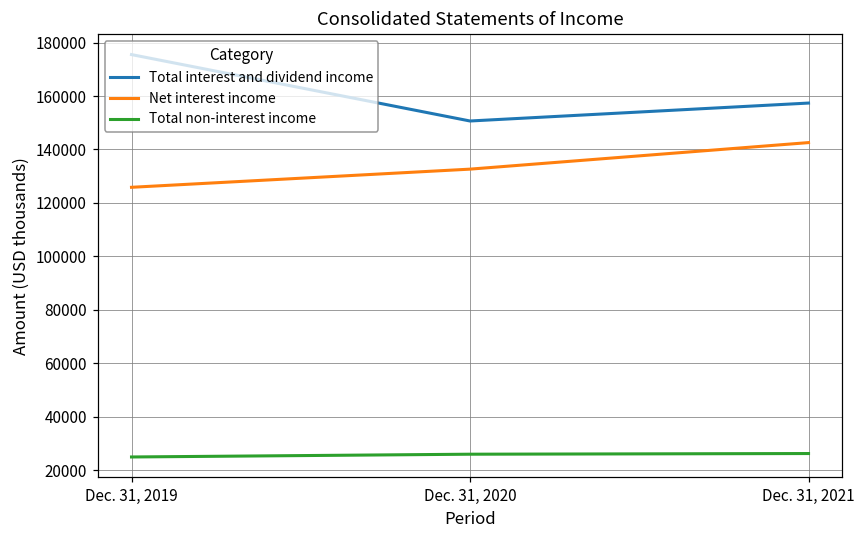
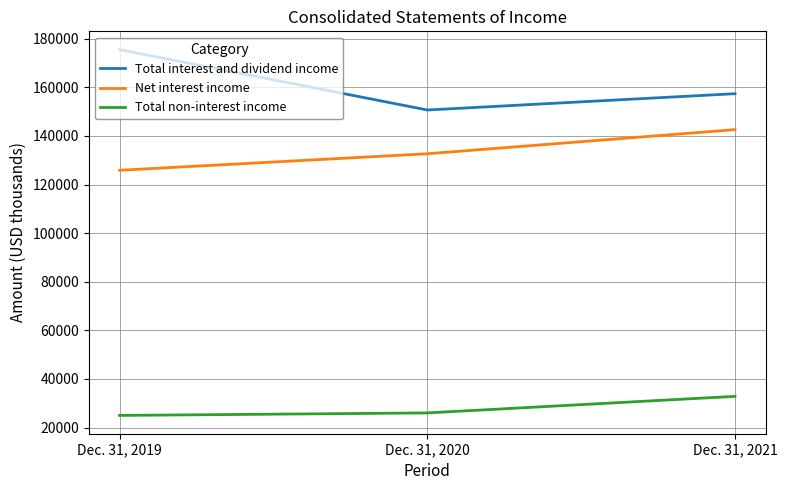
Total non-interest income, Dec. 31, 2021: 26000 -> 33000
